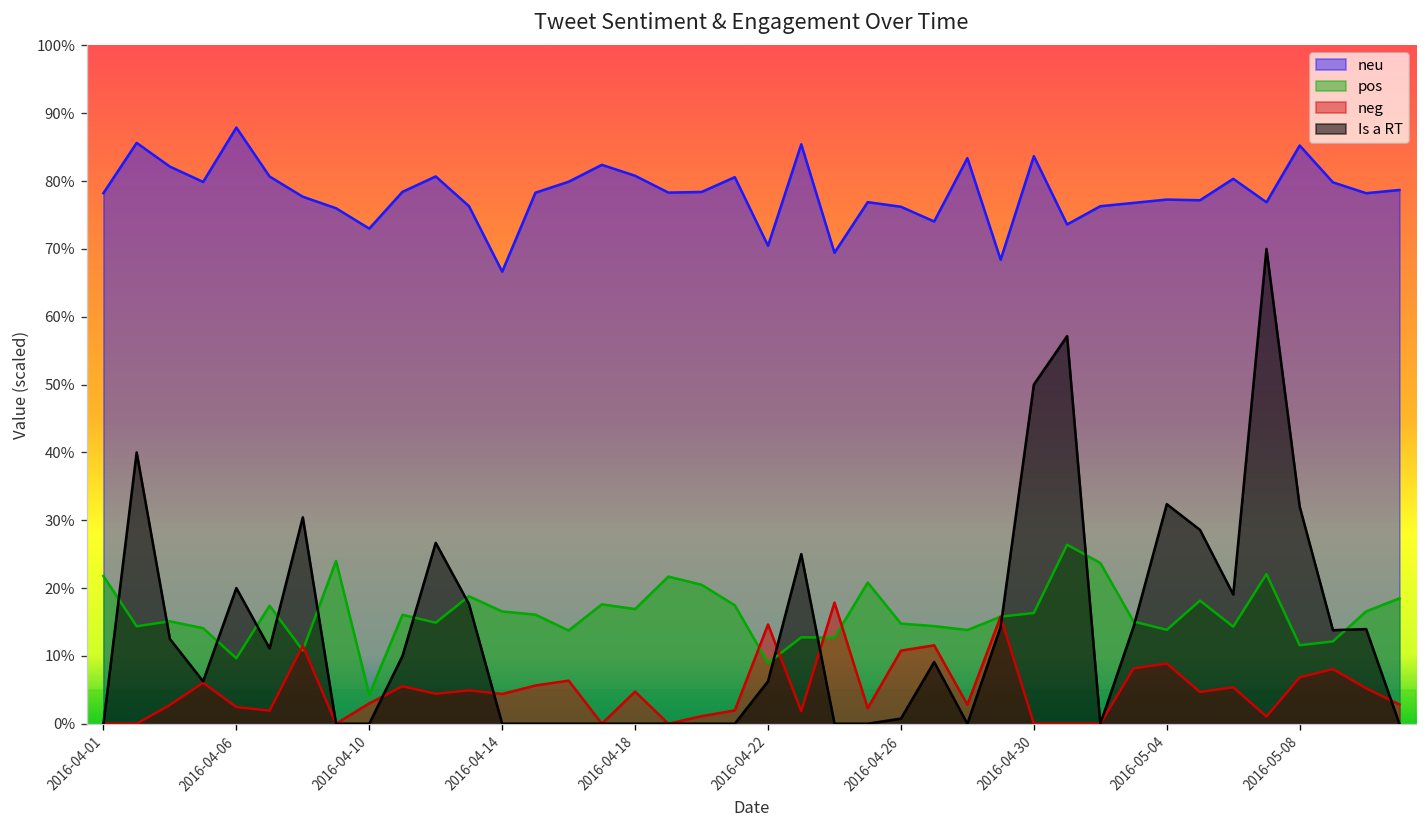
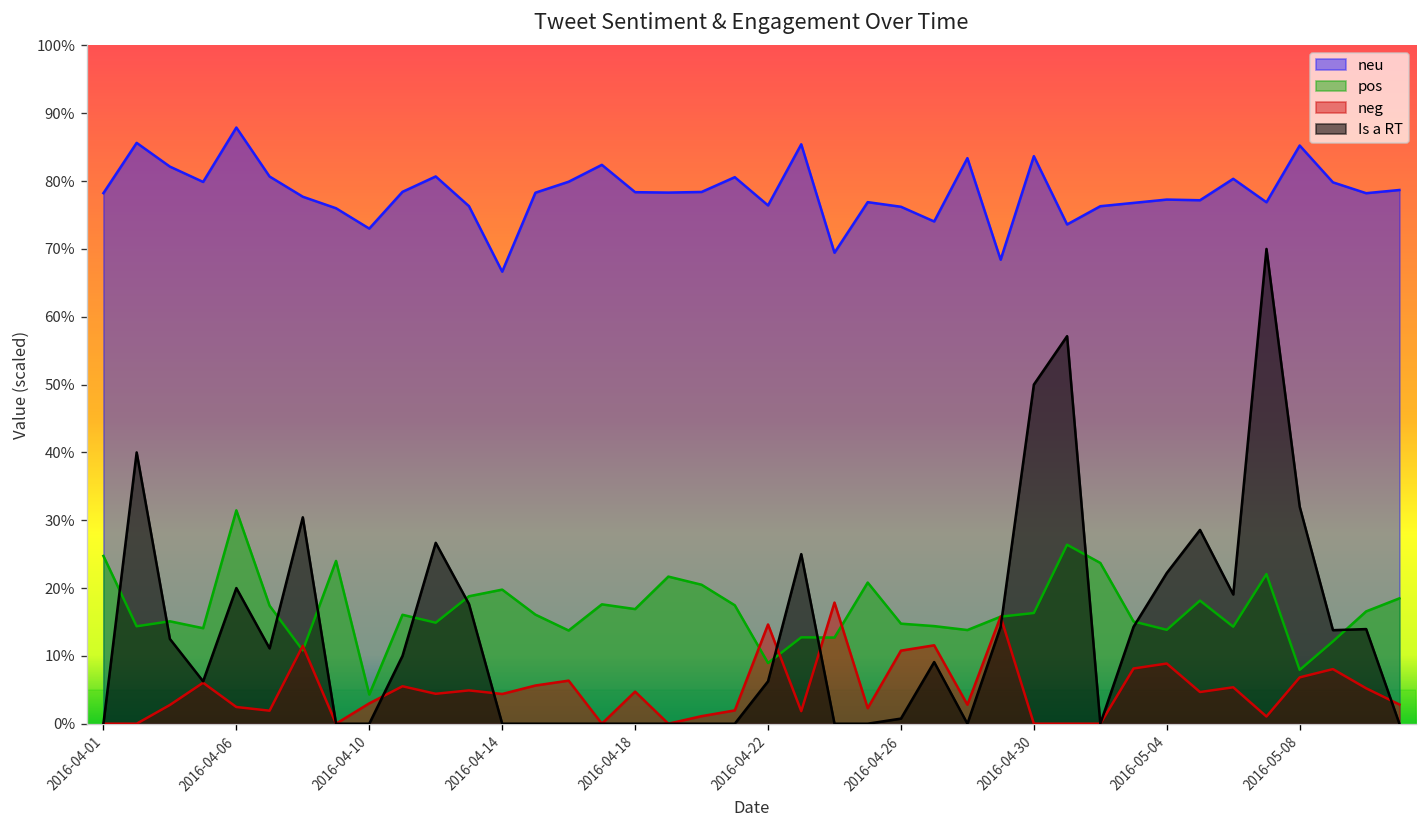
pos, 2016-04-01: 22% -> 25%
pos, 2016-04-06: 10% -> 31%
pos, 2016-04-14: 17% -> 20%
neu, 2016-04-18: 81% -> 78%
neu, 2016-04-22: 70% -> 76%
Is a RT, 2016-05-04: 32% -> 22%
pos, 2016-05-08: 12% -> 8%
